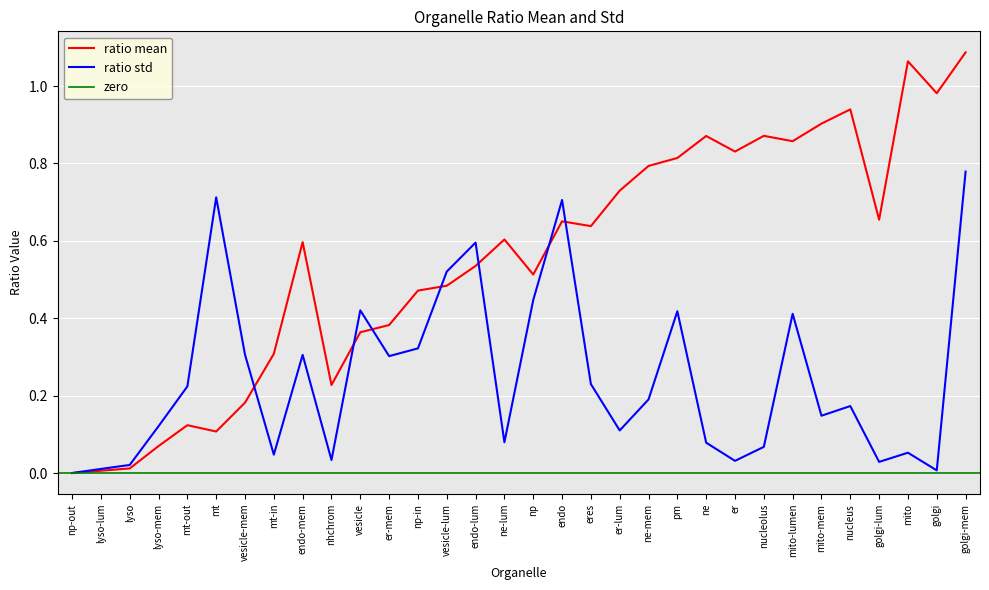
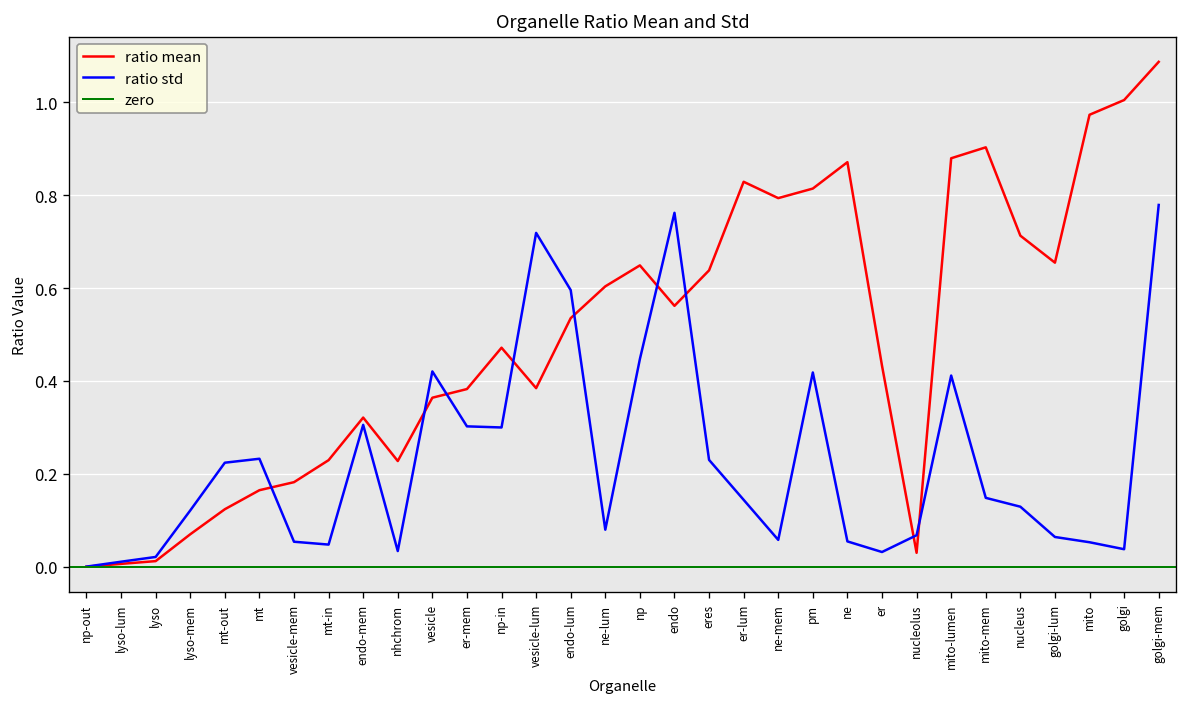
ratio mean, mt: 0.11 -> 0.16
ratio std, mt: 0.71 -> 0.23
ratio std, vesicle-mem: 0.31 -> 0.05
ratio mean, mt-in: 0.31 -> 0.23
ratio mean, endo-mem: 0.60 -> 0.32
ratio std, np-in: 0.32 -> 0.30
ratio mean, vesicle-lum: 0.48 -> 0.38
ratio std, vesicle-lum: 0.52 -> 0.72
ratio mean, np: 0.51 -> 0.65
ratio mean, endo: 0.65 -> 0.56
ratio std, endo: 0.71 -> 0.76
ratio mean, er-lum: 0.73 -> 0.83
ratio std, er-lum: 0.11 -> 0.14
ratio std, ne-mem: 0.19 -> 0.06
ratio std, ne: 0.08 -> 0.05
ratio mean, er: 0.83 -> 0.43
ratio mean, nucleolus: 0.87 -> 0.03
ratio mean, mito-lumen: 0.86 -> 0.88
ratio mean, nucleus: 0.94 -> 0.71
ratio std, nucleus: 0.17 -> 0.13
ratio std, golgi-lum: 0.03 -> 0.06
ratio mean, mito: 1.06 -> 0.97
ratio mean, golgi: 0.98 -> 1.00
ratio std, golgi: 0.01 -> 0.04
